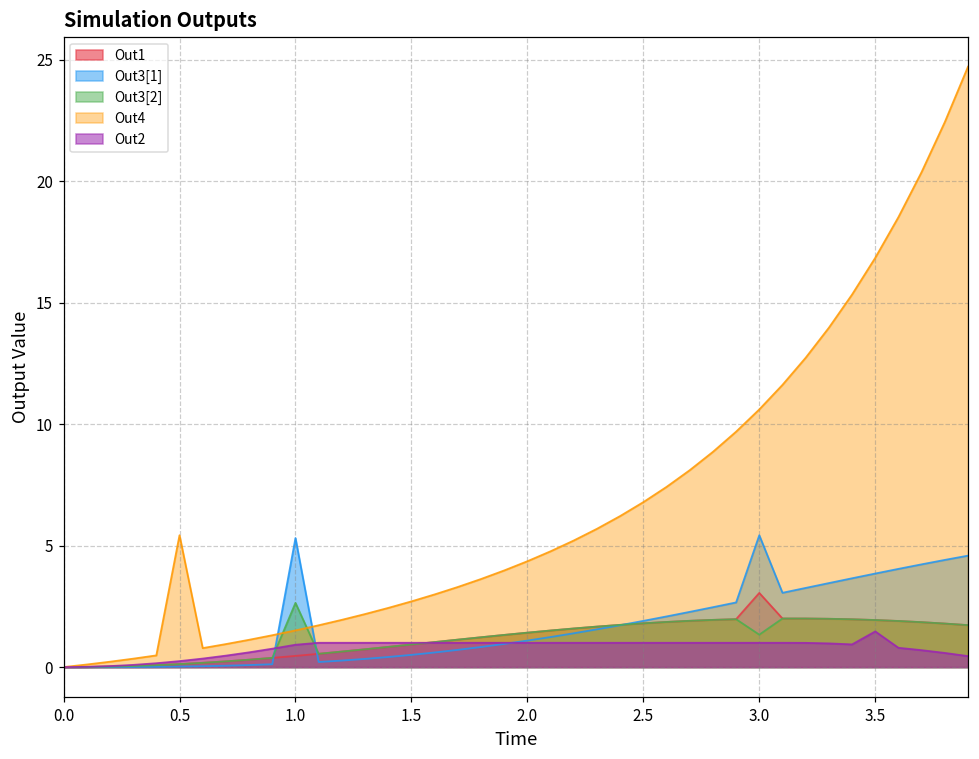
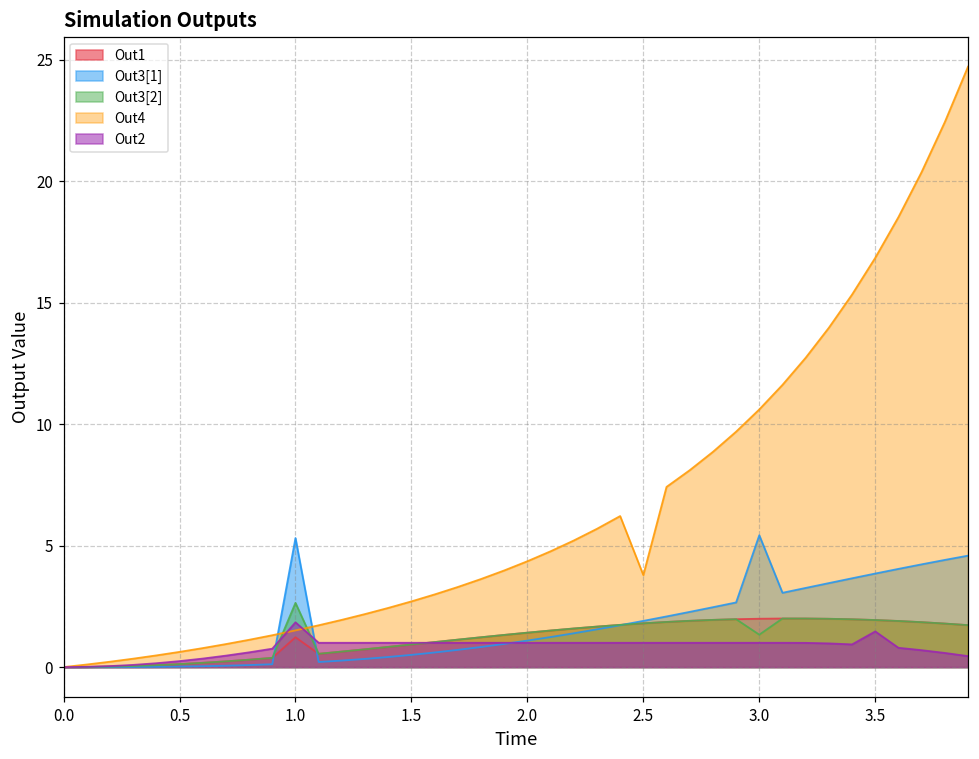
Out4, 0.5: 5.4 -> 0.6
Out1, 1.0: 0.5 -> 1.2
Out2, 1.0: 0.9 -> 1.8
Out4, 2.5: 6.8 -> 3.8
Out1, 3.0: 3.1 -> 2.0
